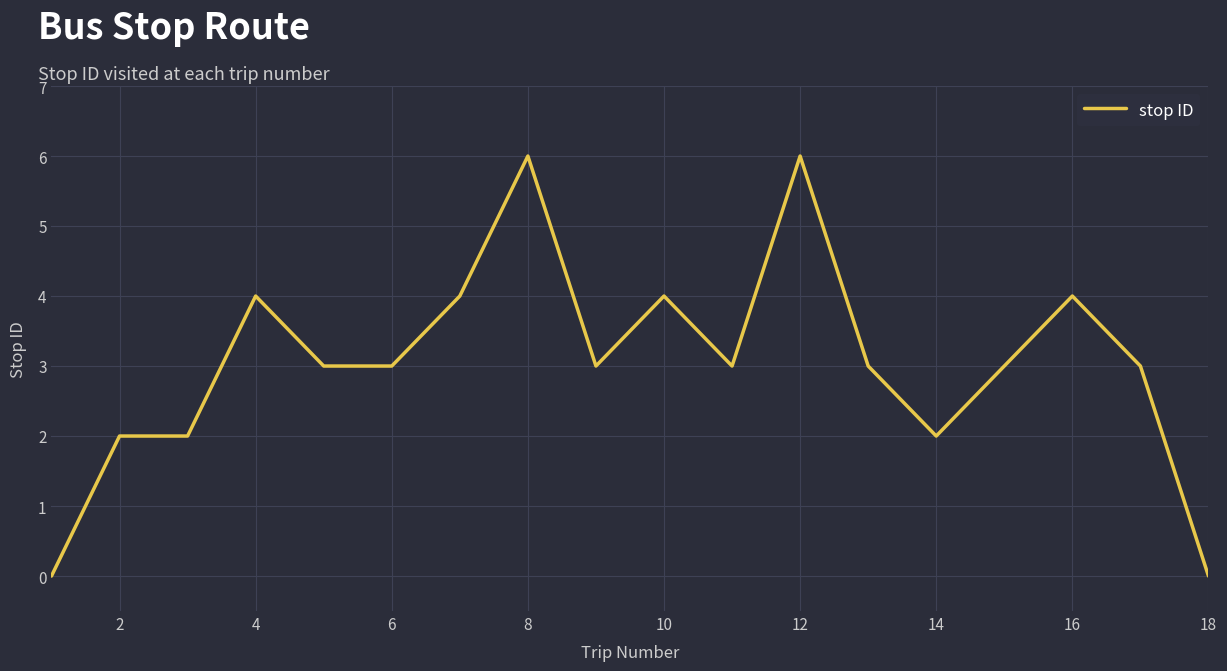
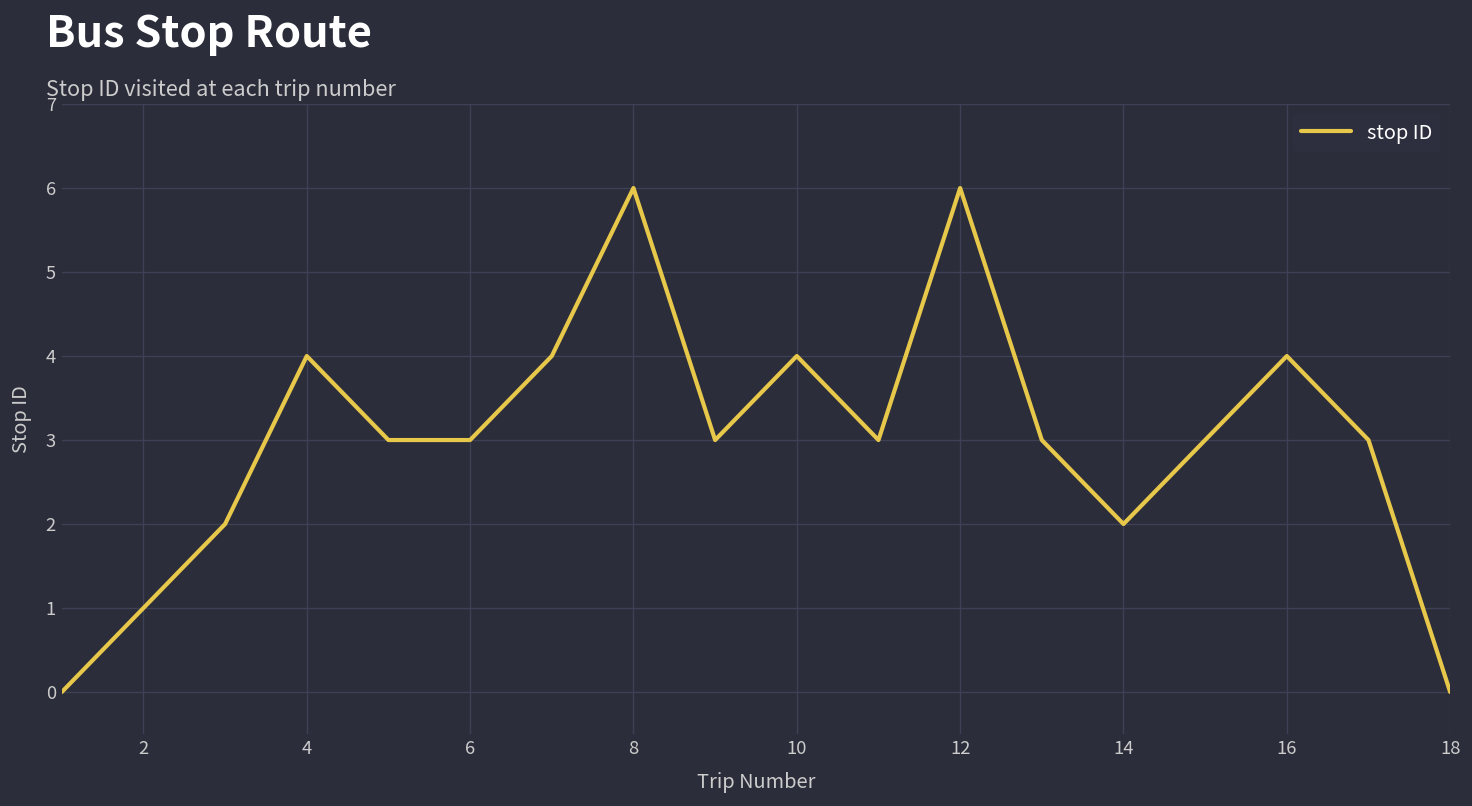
2: 2 -> 1
